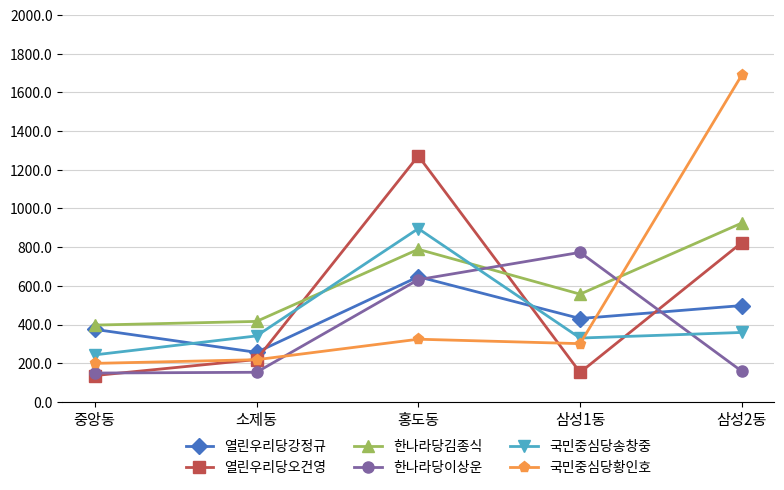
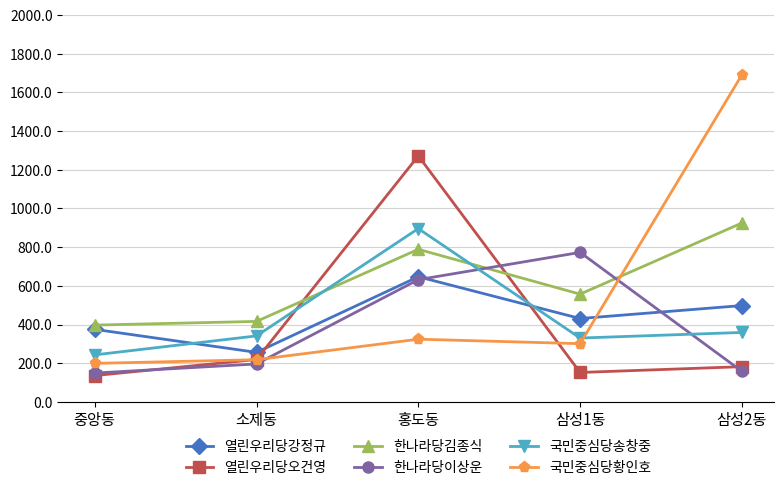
한나라당이상운, 소제동: 150 -> 200
열린우리당오건영, 삼성2동: 820 -> 180
